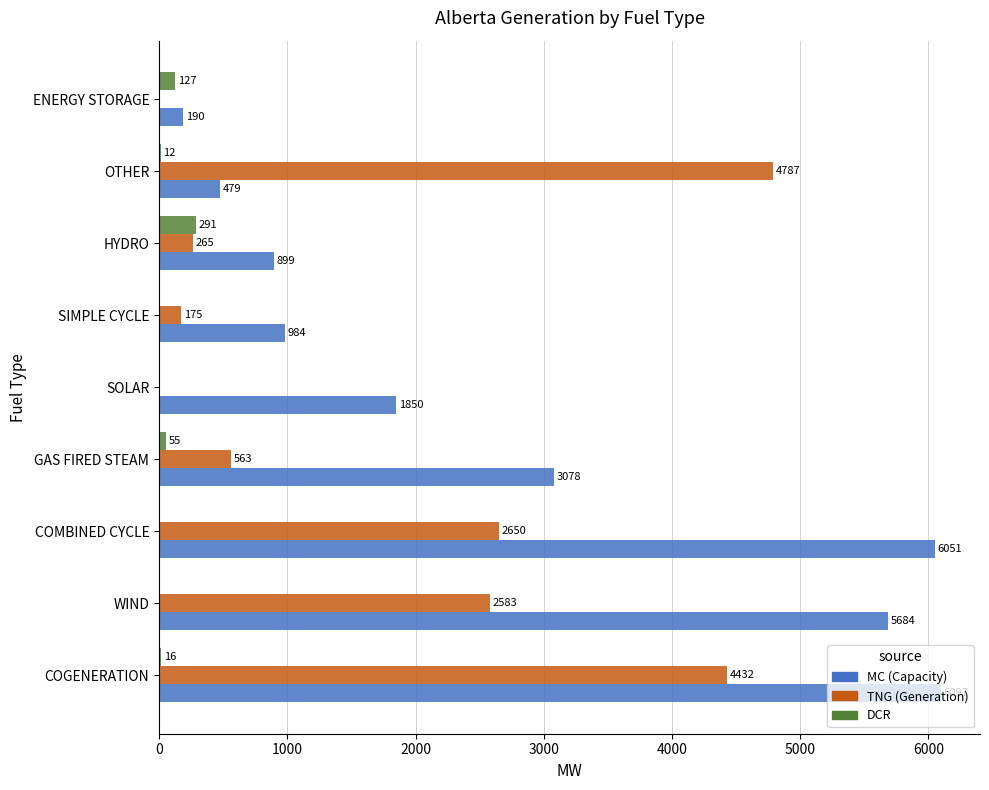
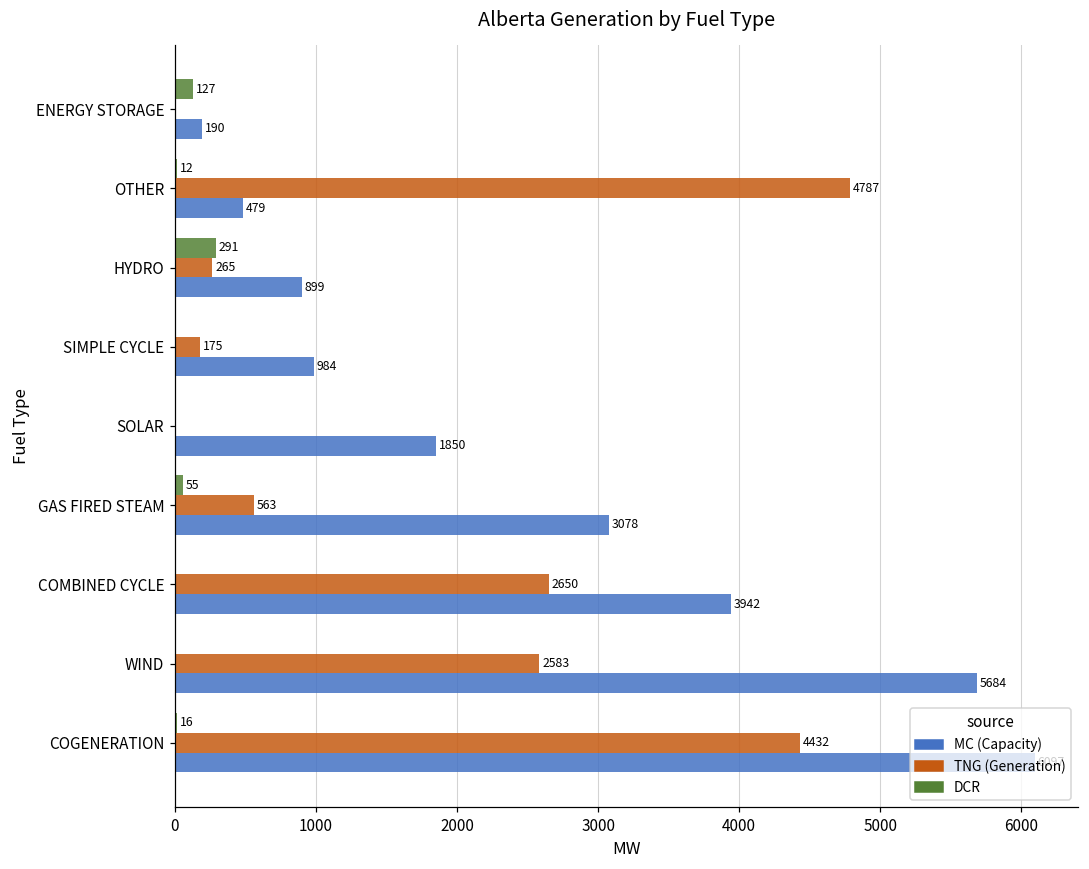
MC (Capacity), COMBINED CYCLE: 6051 -> 3942
